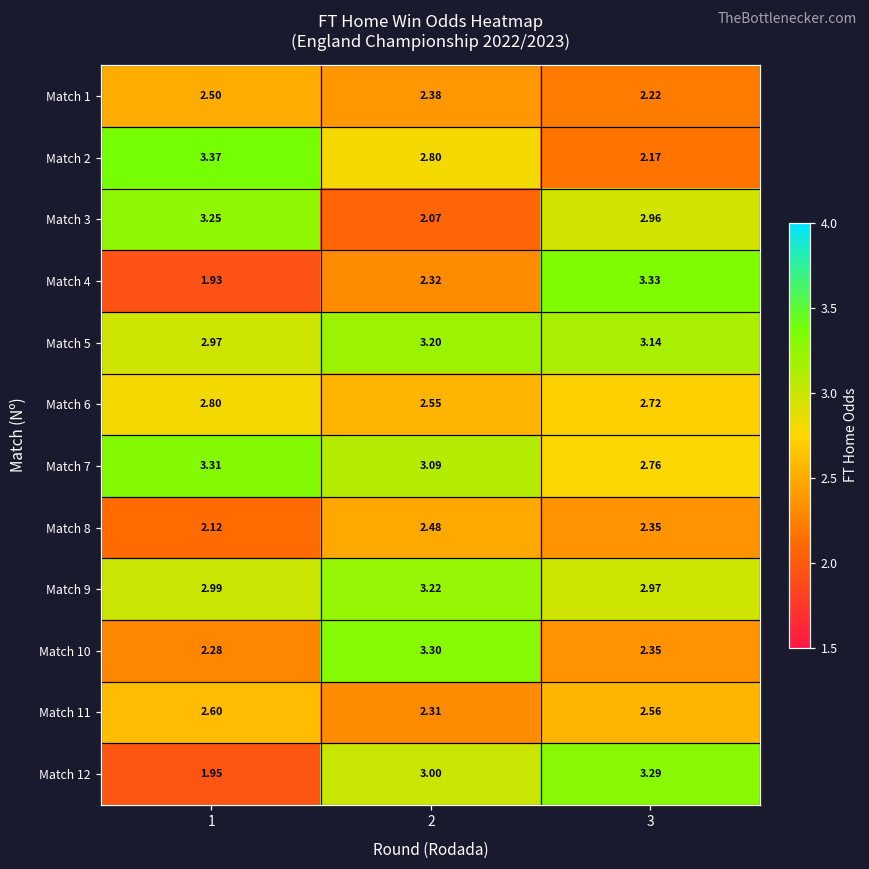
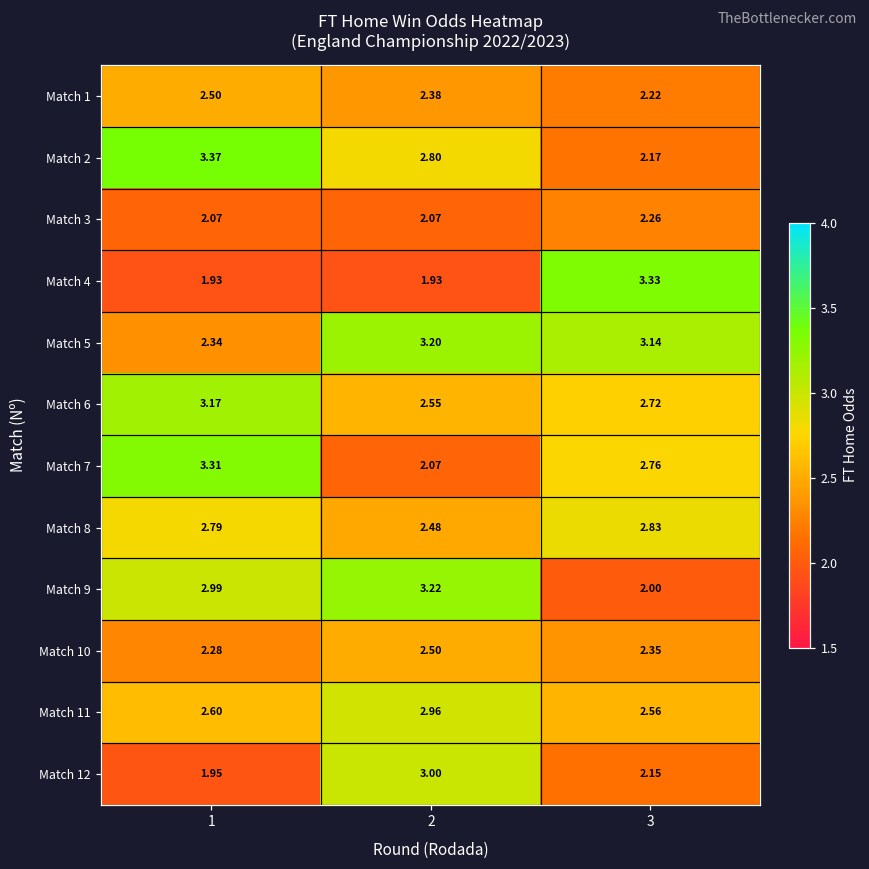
Match 3, 1: 3.25 -> 2.07
Match 3, 3: 2.96 -> 2.26
Match 4, 2: 2.32 -> 1.93
Match 5, 1: 2.97 -> 2.34
Match 6, 1: 2.80 -> 3.17
Match 7, 2: 3.09 -> 2.07
Match 8, 1: 2.12 -> 2.79
Match 8, 3: 2.35 -> 2.83
Match 9, 3: 2.97 -> 2.00
Match 10, 2: 3.30 -> 2.50
Match 11, 2: 2.31 -> 2.96
Match 12, 3: 3.29 -> 2.15
